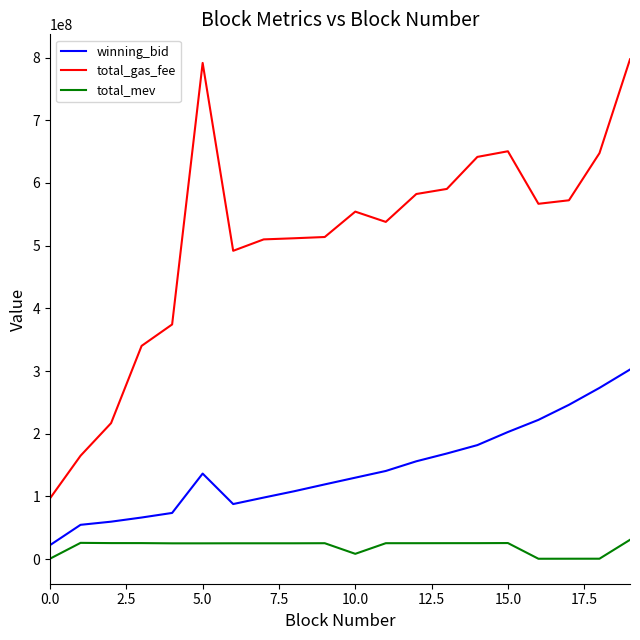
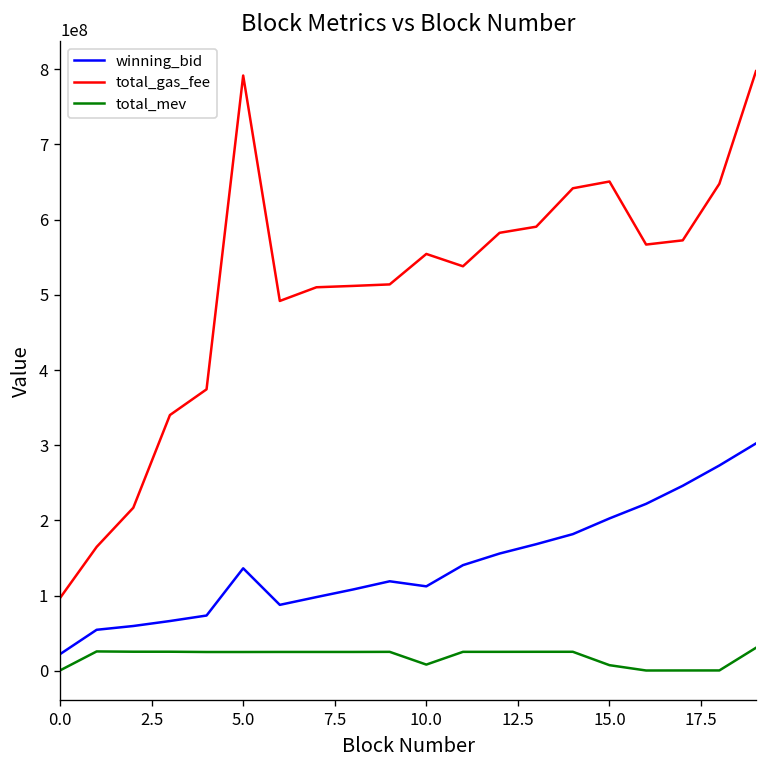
winning_bid, 10.0: 130000000 -> 110000000
total_mev, 15.0: 30000000 -> 10000000
